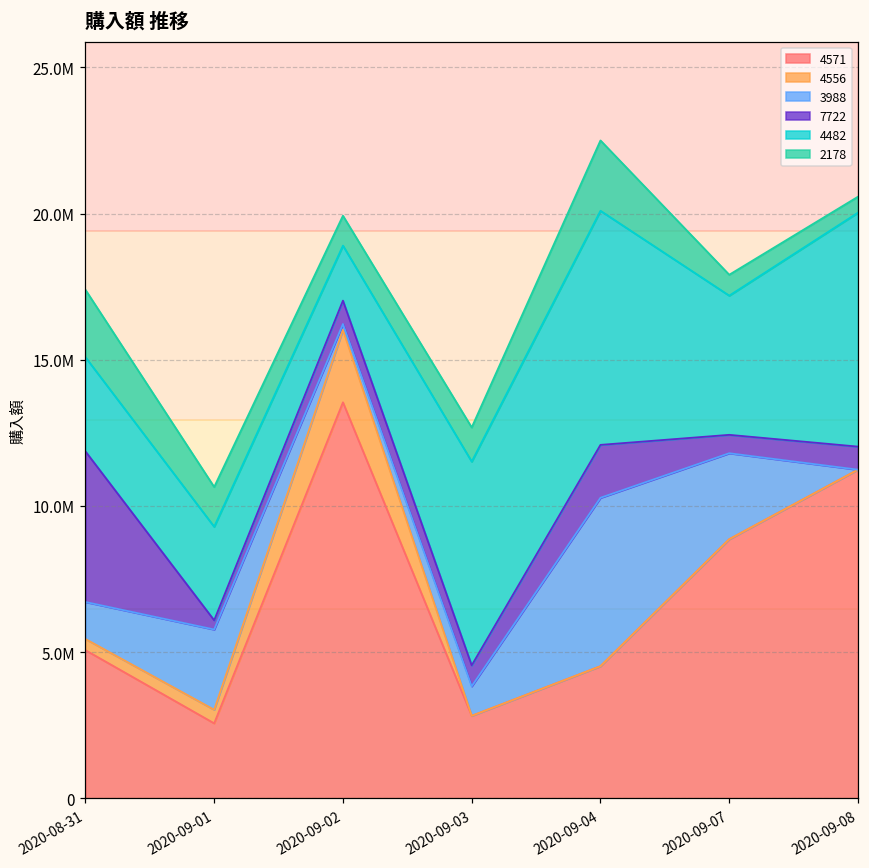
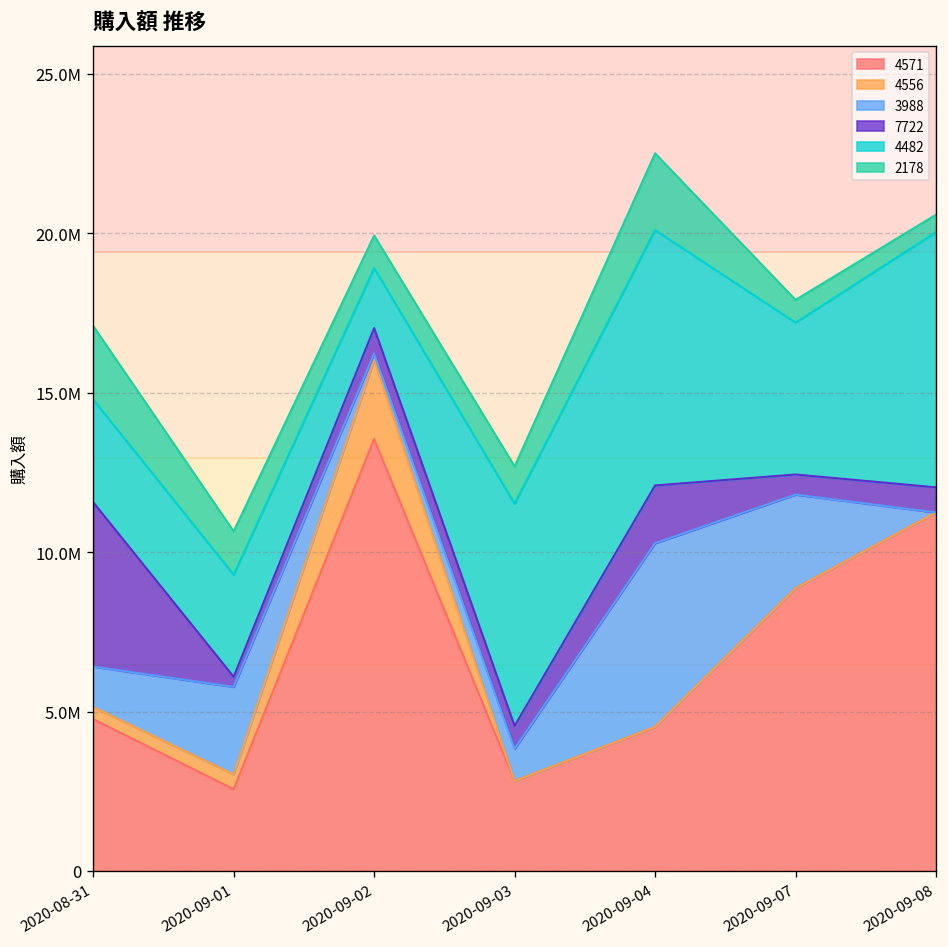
4571, 2020-08-31: 5100000 -> 4800000
